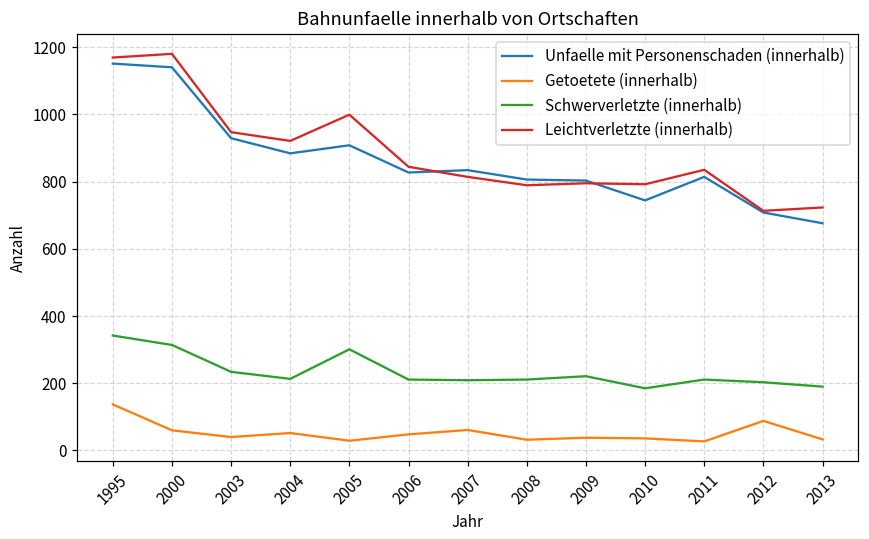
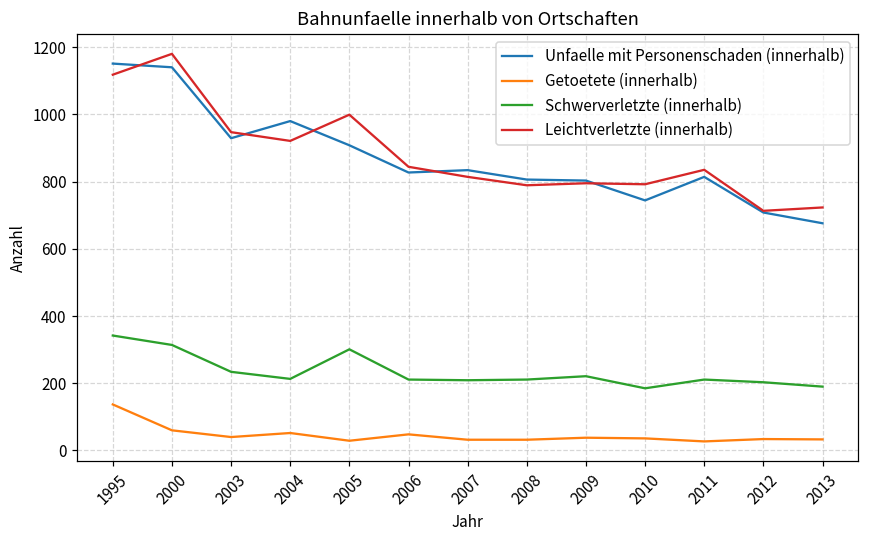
Leichtverletzte (innerhalb), 1995: 1170 -> 1120
Unfaelle mit Personenschaden (innerhalb), 2004: 880 -> 980
Getoetete (innerhalb), 2007: 60 -> 30
Getoetete (innerhalb), 2012: 90 -> 30
